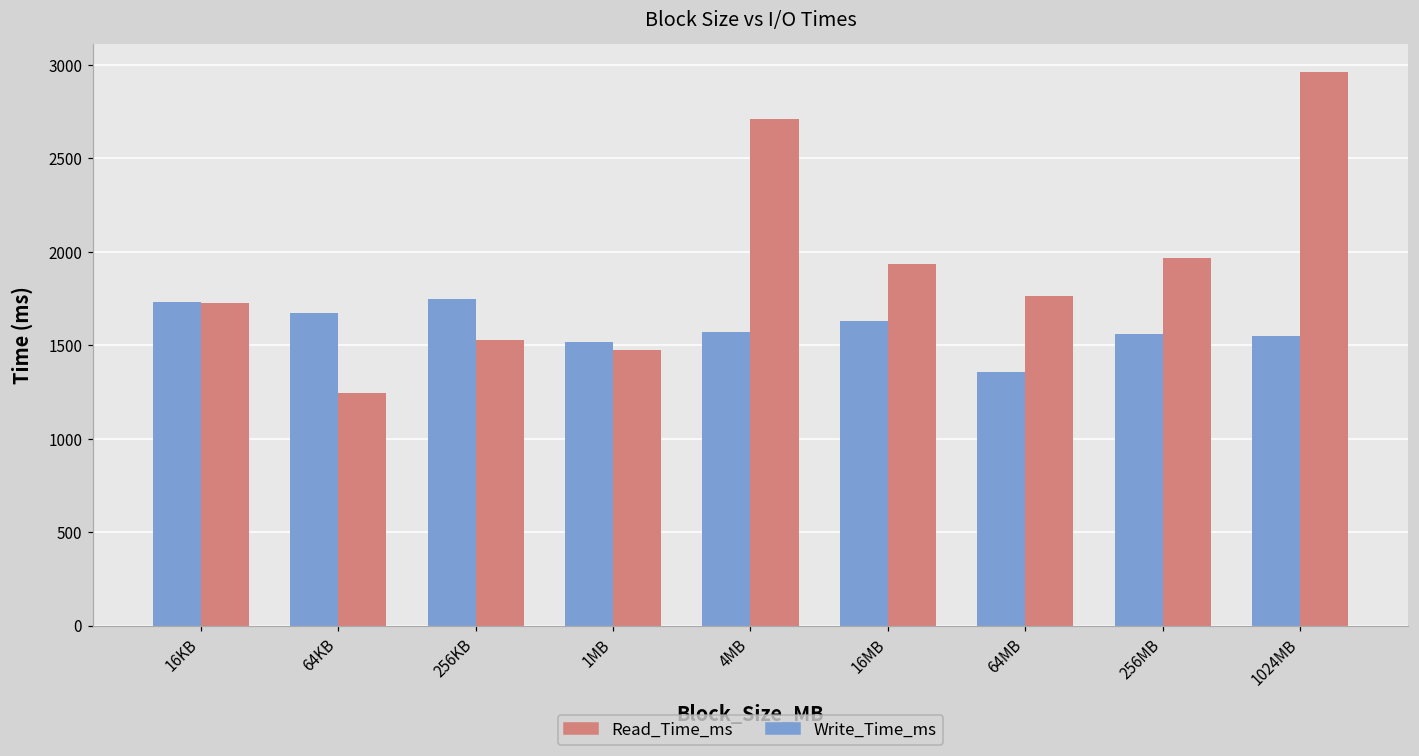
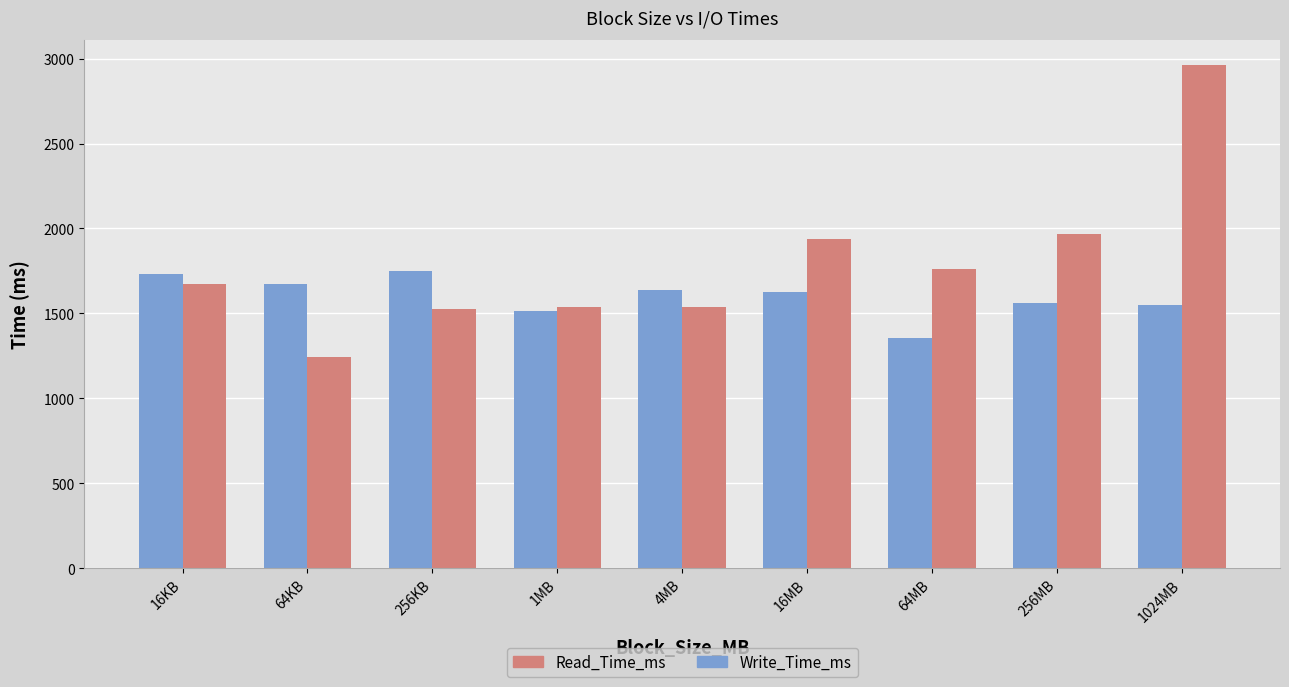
Read_Time_ms, 16KB: 1730 -> 1670
Read_Time_ms, 1MB: 1470 -> 1540
Write_Time_ms, 4MB: 1570 -> 1640
Read_Time_ms, 4MB: 2710 -> 1540
